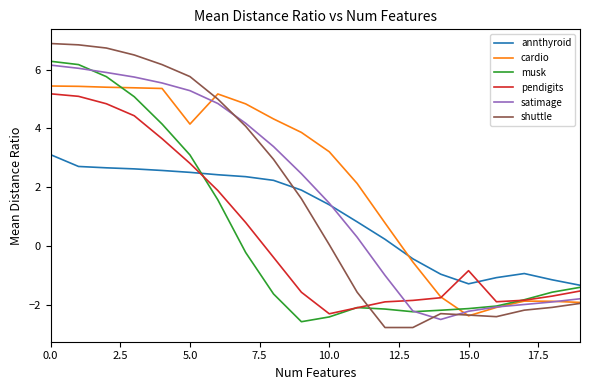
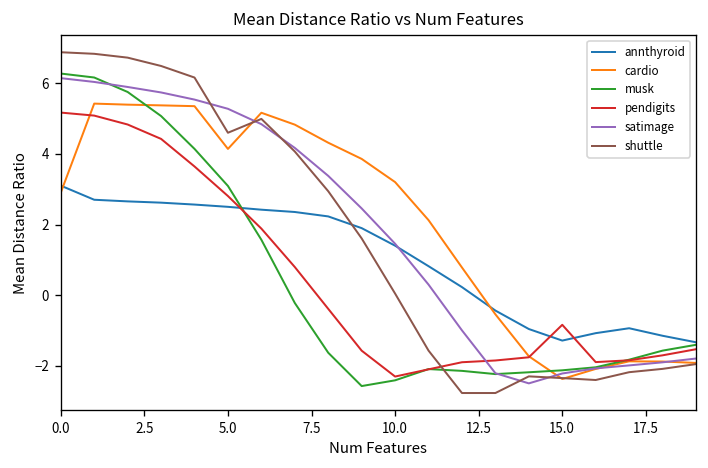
cardio, 0.0: 5.4 -> 2.9
shuttle, 5.0: 5.8 -> 4.6
